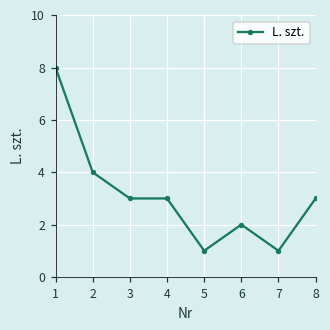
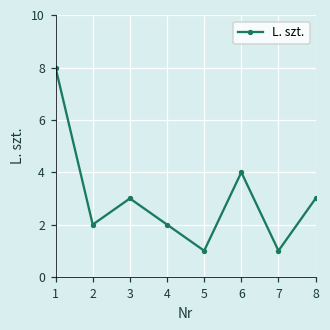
2: 4 -> 2
4: 3 -> 2
6: 2 -> 4
